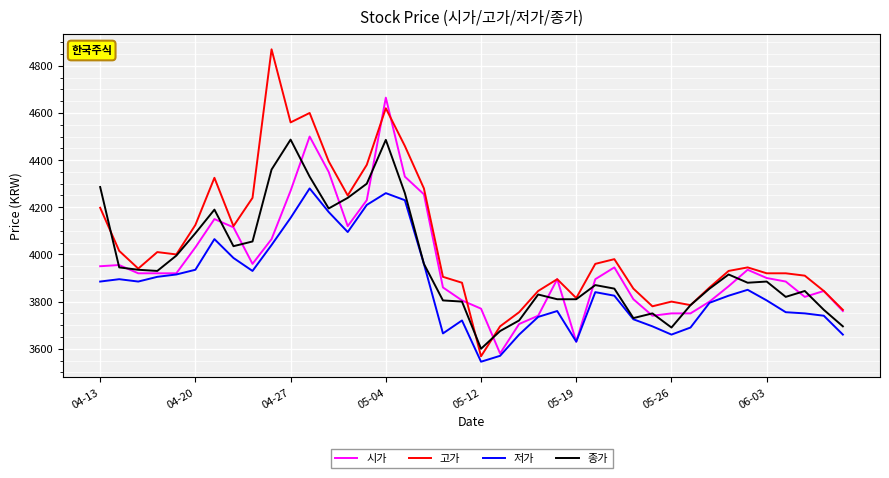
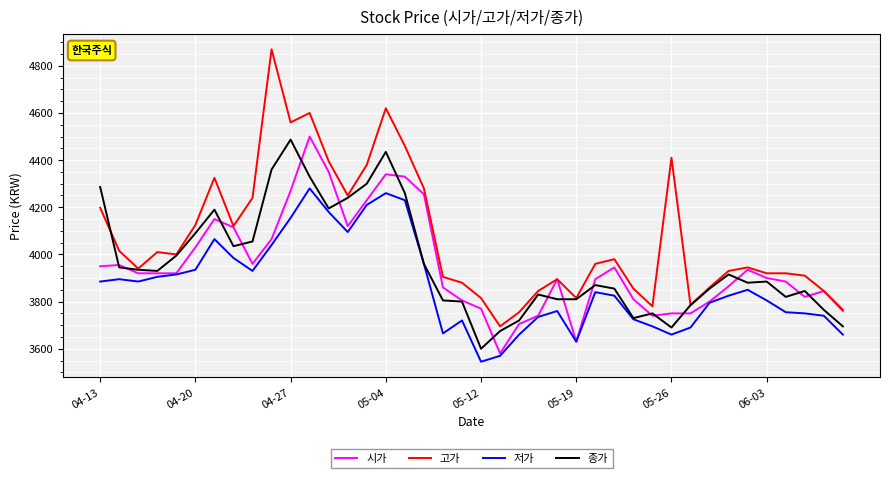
시가, 05-04: 4670 -> 4340
종가, 05-04: 4490 -> 4440
고가, 05-12: 3570 -> 3820
고가, 05-26: 3800 -> 4410
